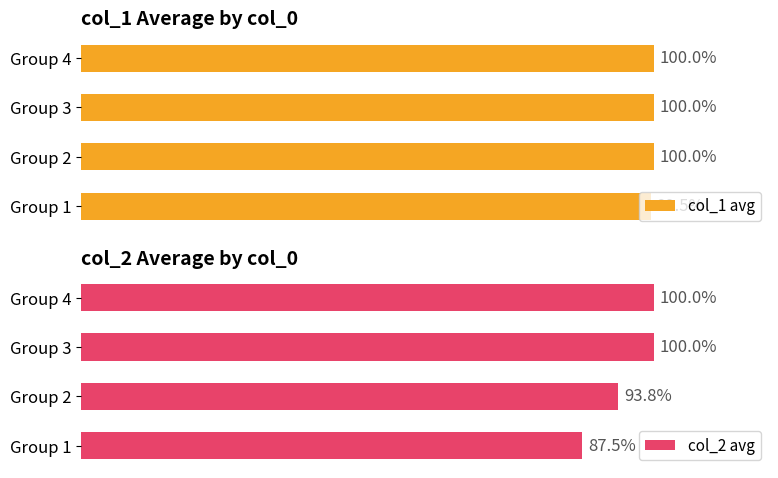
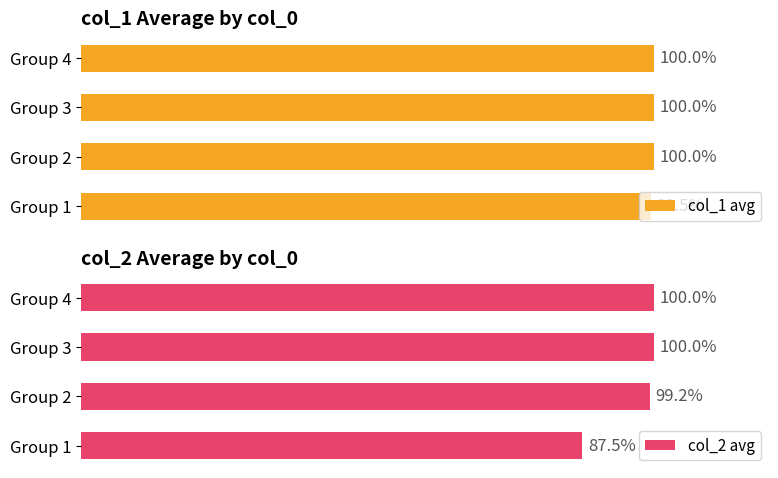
col_2 Average by col_0, Group 2: 93.8% -> 99.2%
